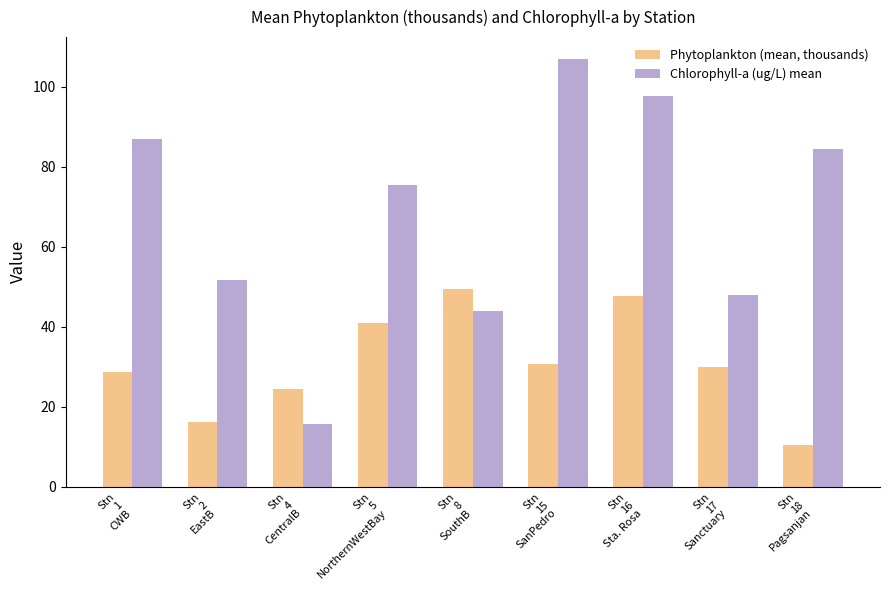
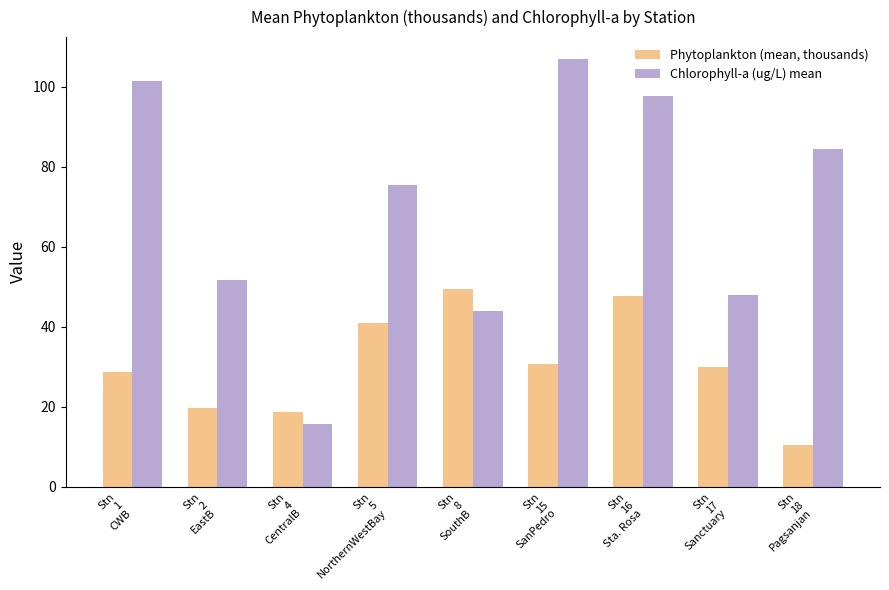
Chlorophyll-a (ug/L) mean, Stn 1 CWB: 87 -> 101
Phytoplankton (mean, thousands), Stn 2 EastB: 16 -> 20
Phytoplankton (mean, thousands), Stn 4 CentralB: 24 -> 19
